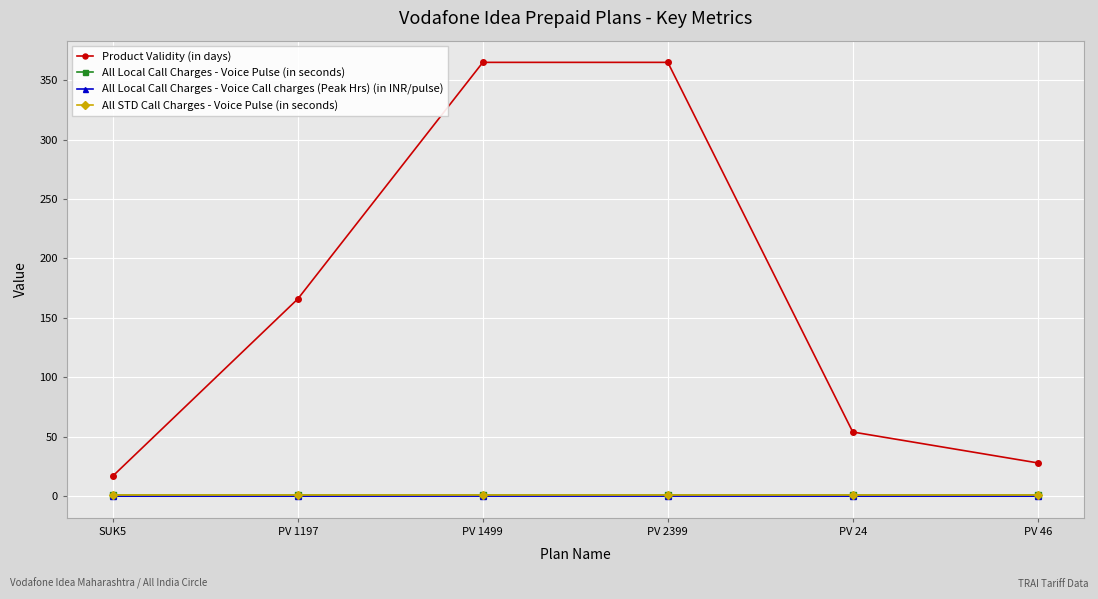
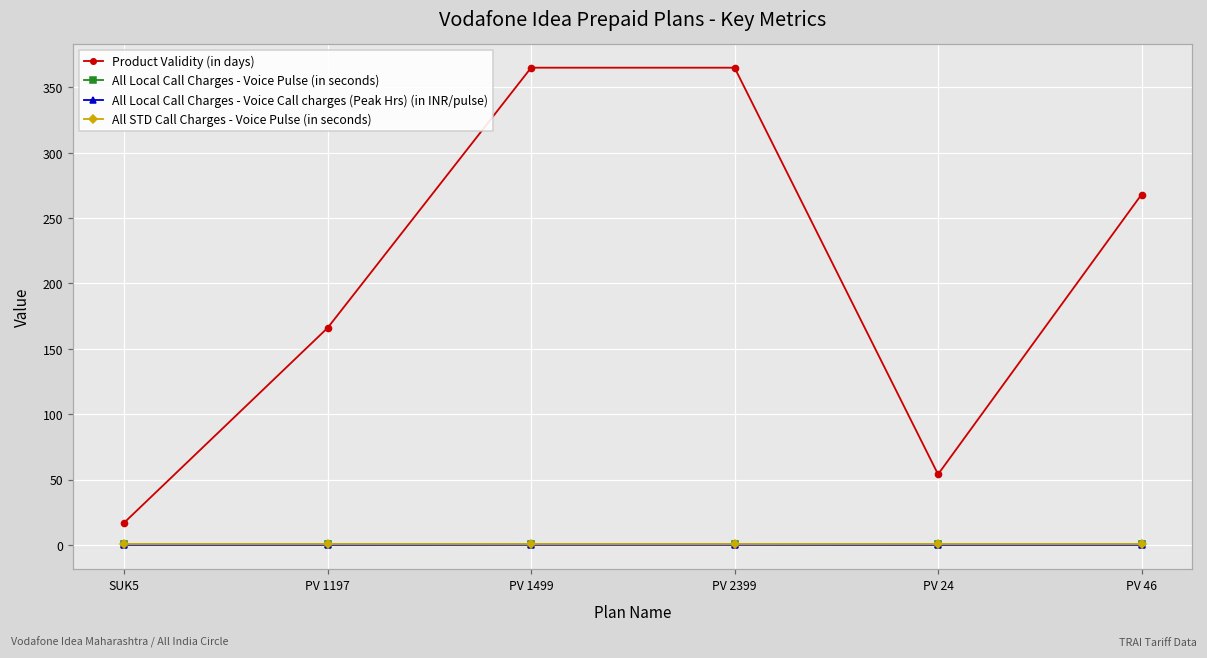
Product Validity (in days), PV 46: 28 -> 268
